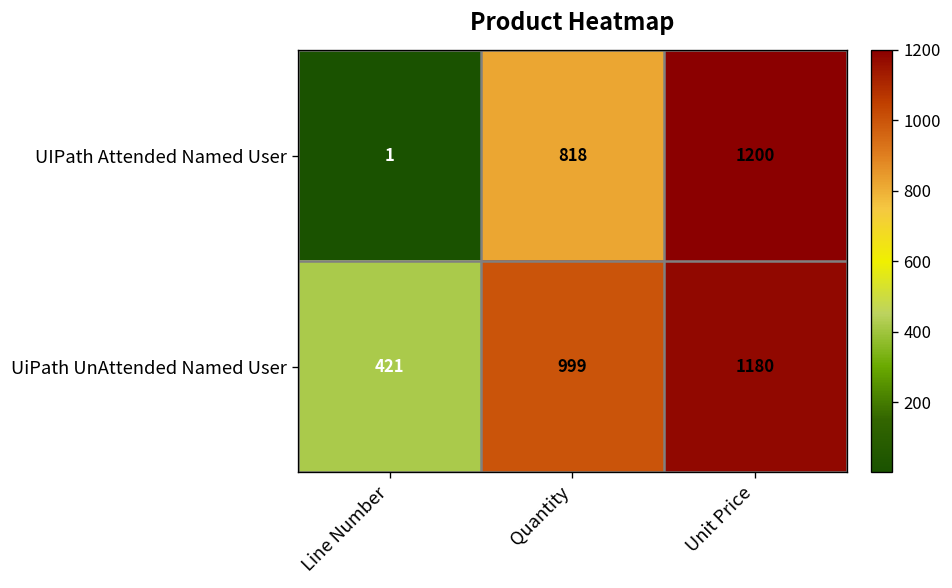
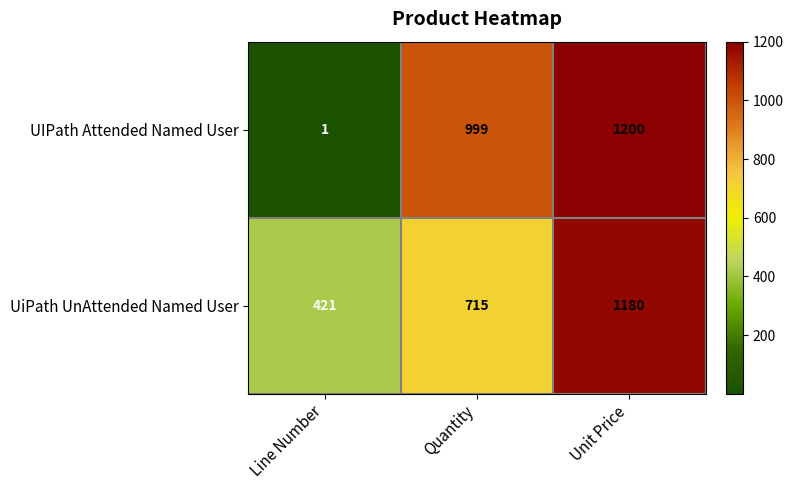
UIPath Attended Named User, Quantity: 818 -> 999
UiPath UnAttended Named User, Quantity: 999 -> 715
